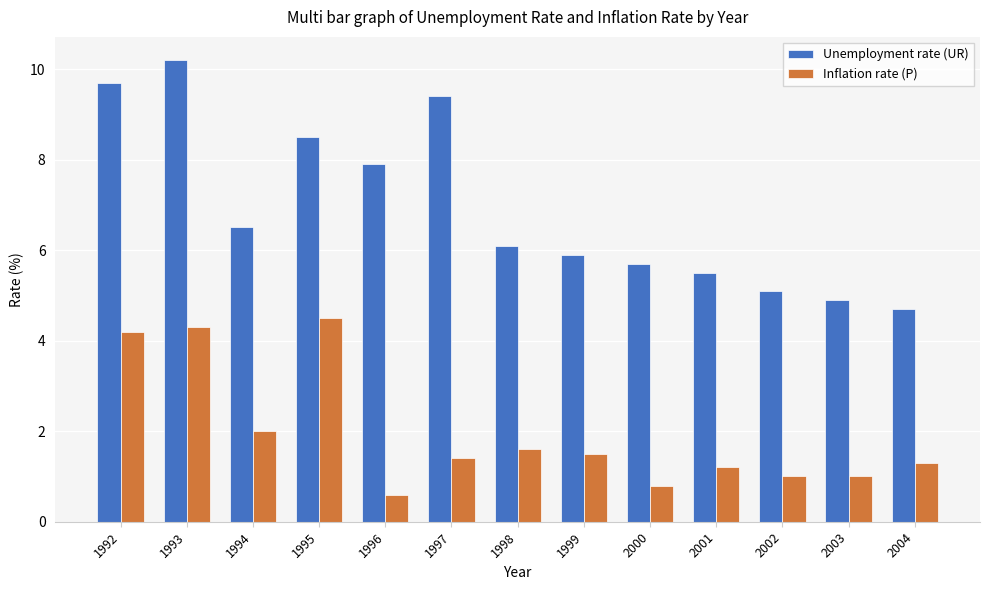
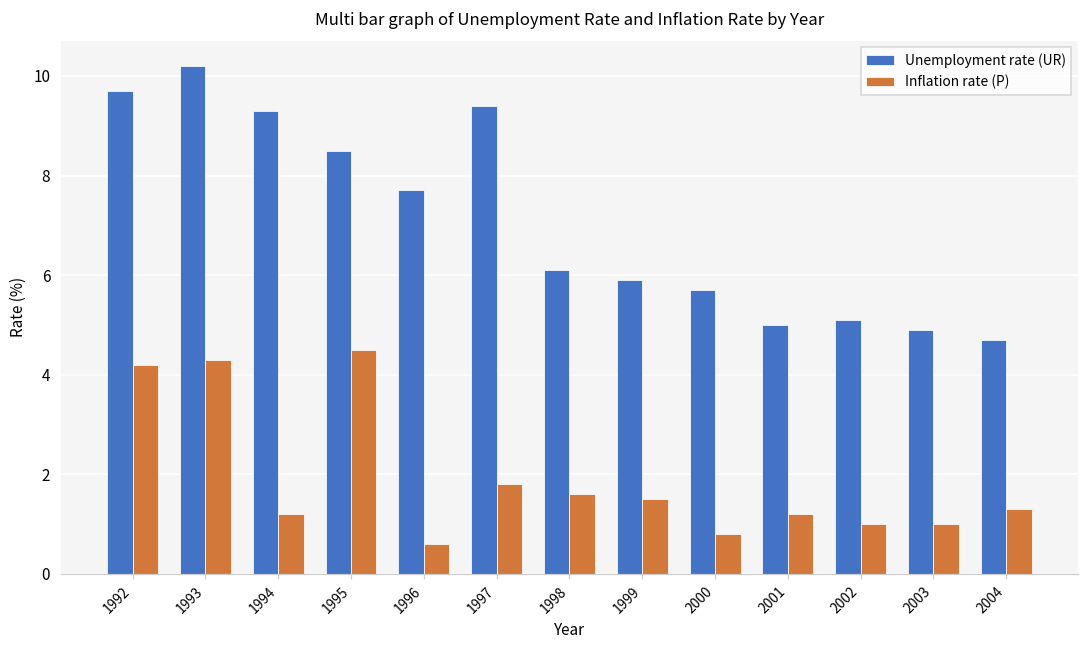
Unemployment rate (UR), 1994: 6.5 -> 9.3
Inflation rate (P), 1994: 2.0 -> 1.2
Unemployment rate (UR), 1996: 7.9 -> 7.7
Inflation rate (P), 1997: 1.4 -> 1.8
Unemployment rate (UR), 2001: 5.5 -> 5.0
